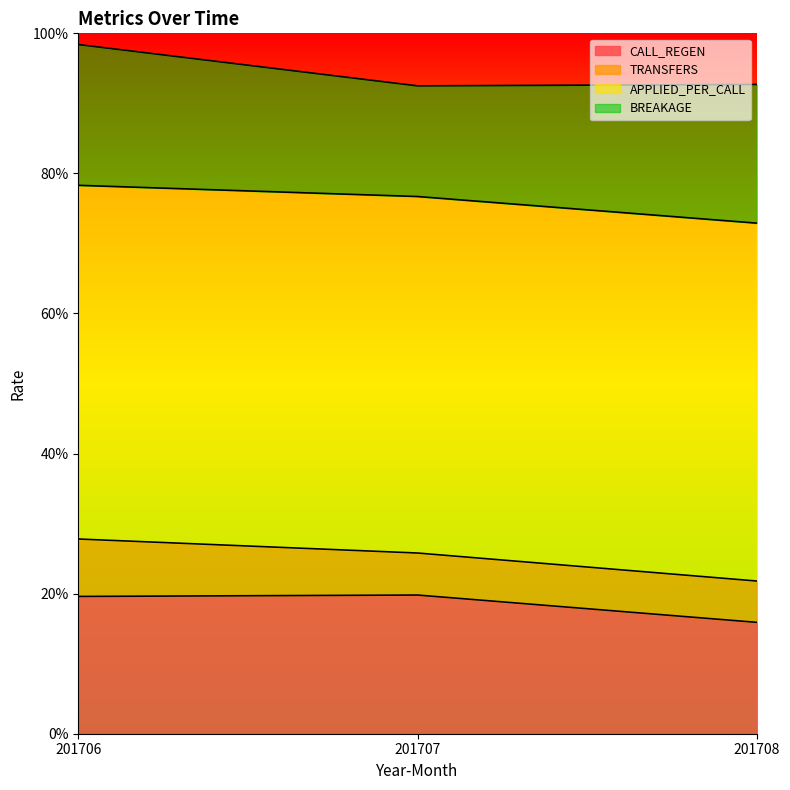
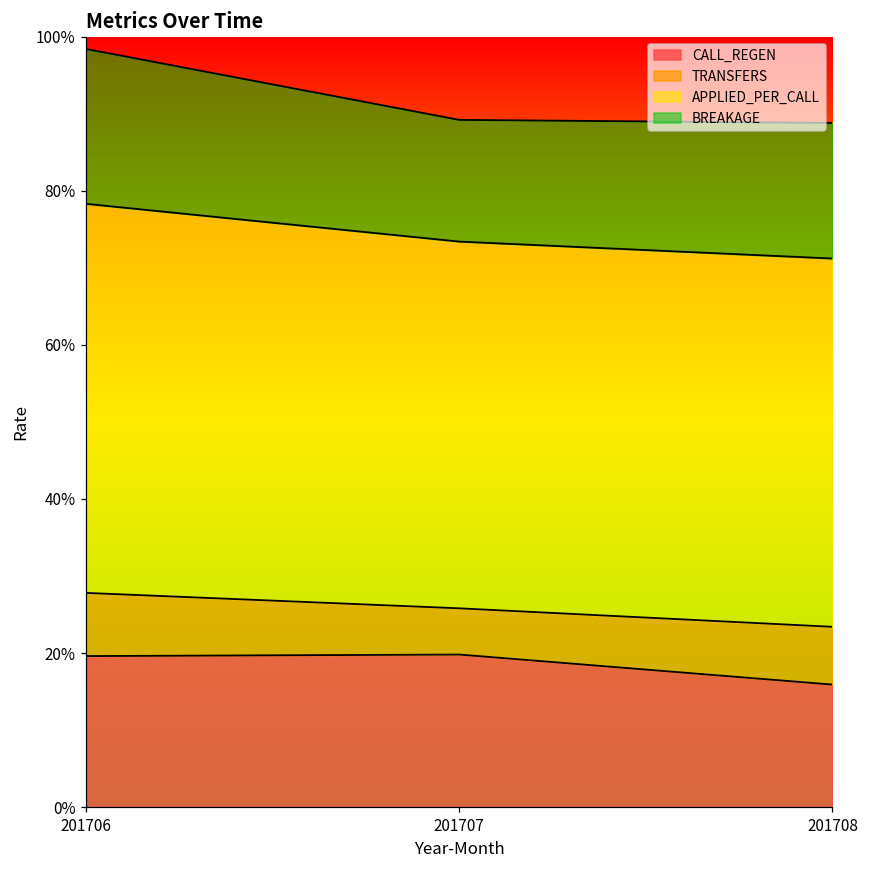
APPLIED_PER_CALL, 201707: 51% -> 48%
TRANSFERS, 201708: 6% -> 7%
APPLIED_PER_CALL, 201708: 51% -> 48%
BREAKAGE, 201708: 20% -> 18%
